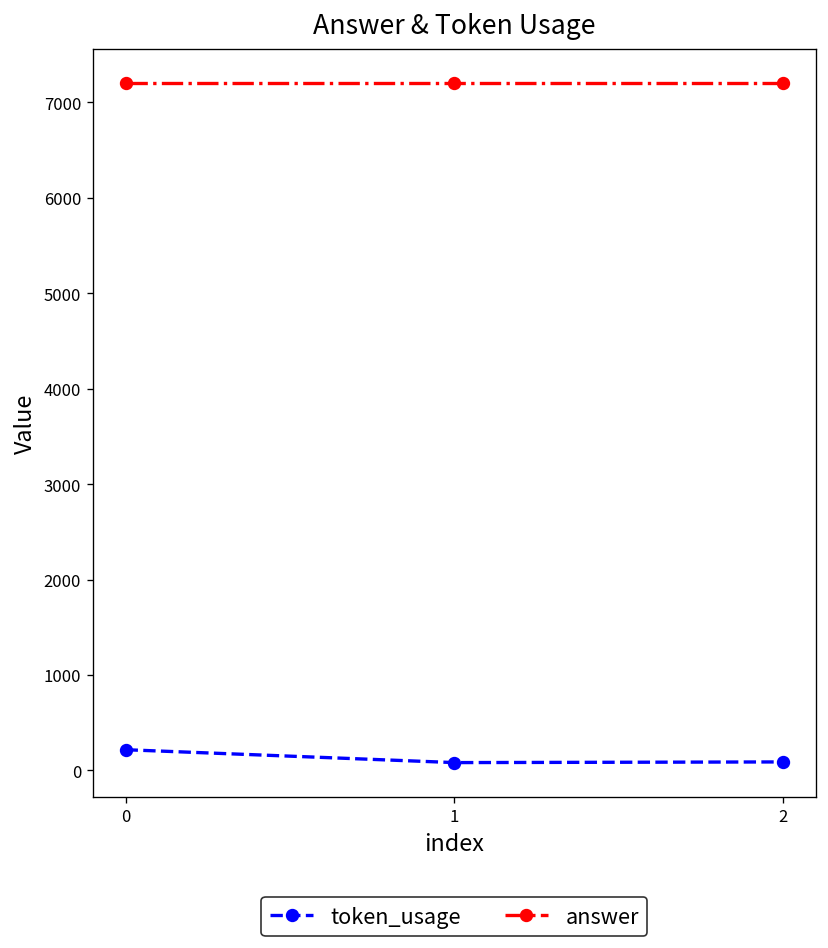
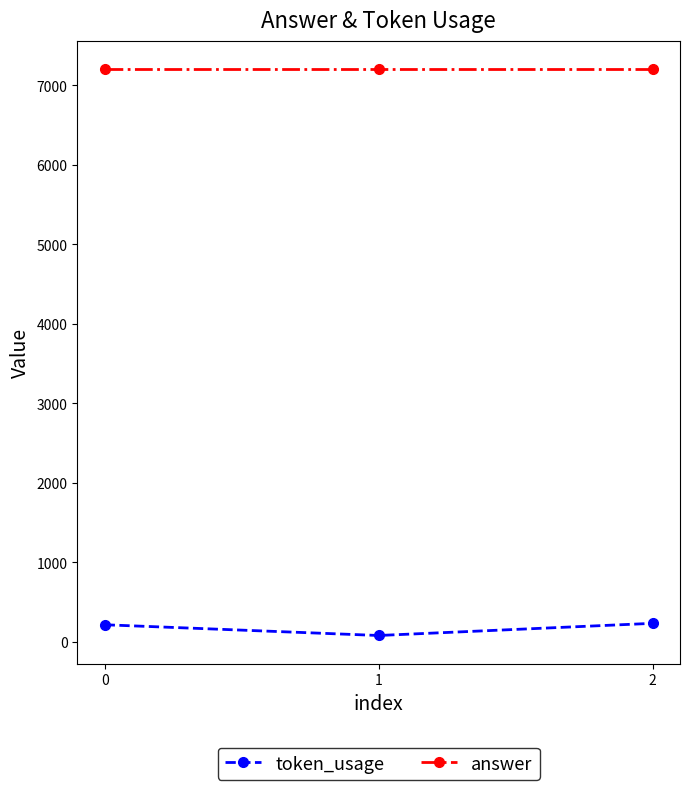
token_usage, 2: 100 -> 200
